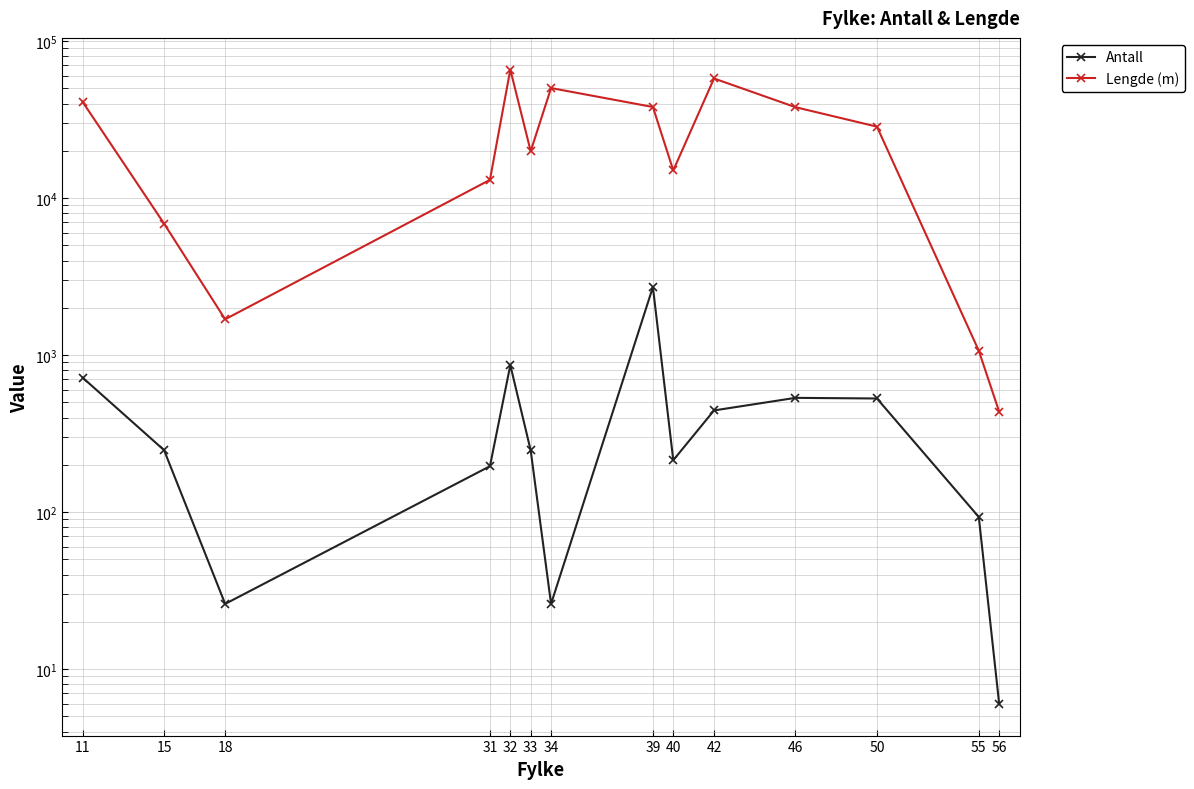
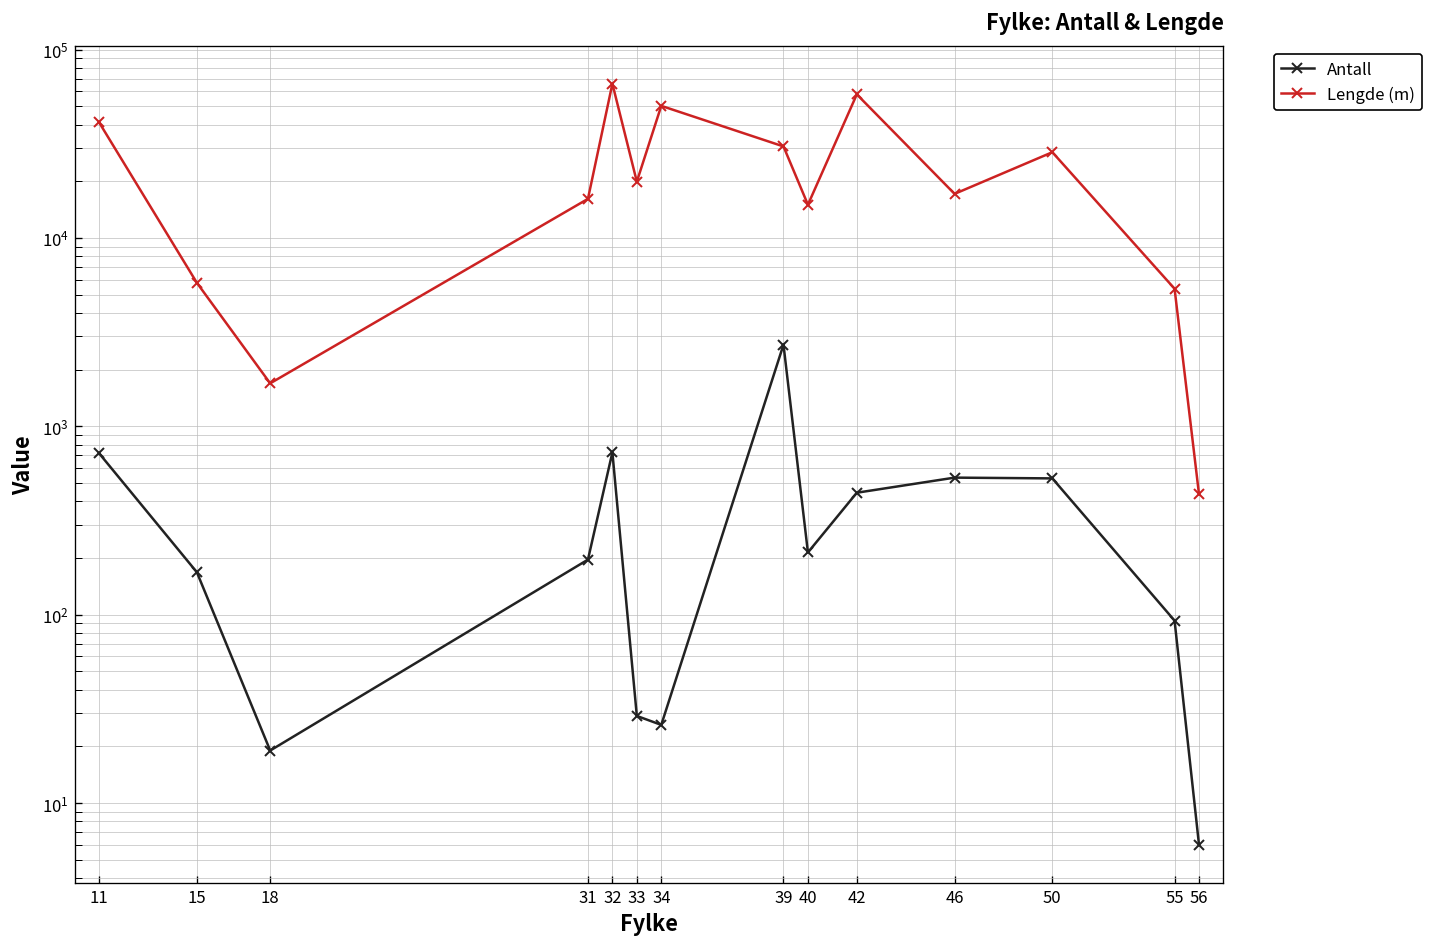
Antall, 15: 250 -> 170
Lengde (m), 15: 7000 -> 5800
Antall, 18: 26 -> 19
Lengde (m), 31: 13000 -> 16000
Antall, 32: 900 -> 700
Antall, 33: 250 -> 29
Lengde (m), 39: 38000 -> 31000
Lengde (m), 46: 38000 -> 17000
Lengde (m), 55: 1100 -> 5400
